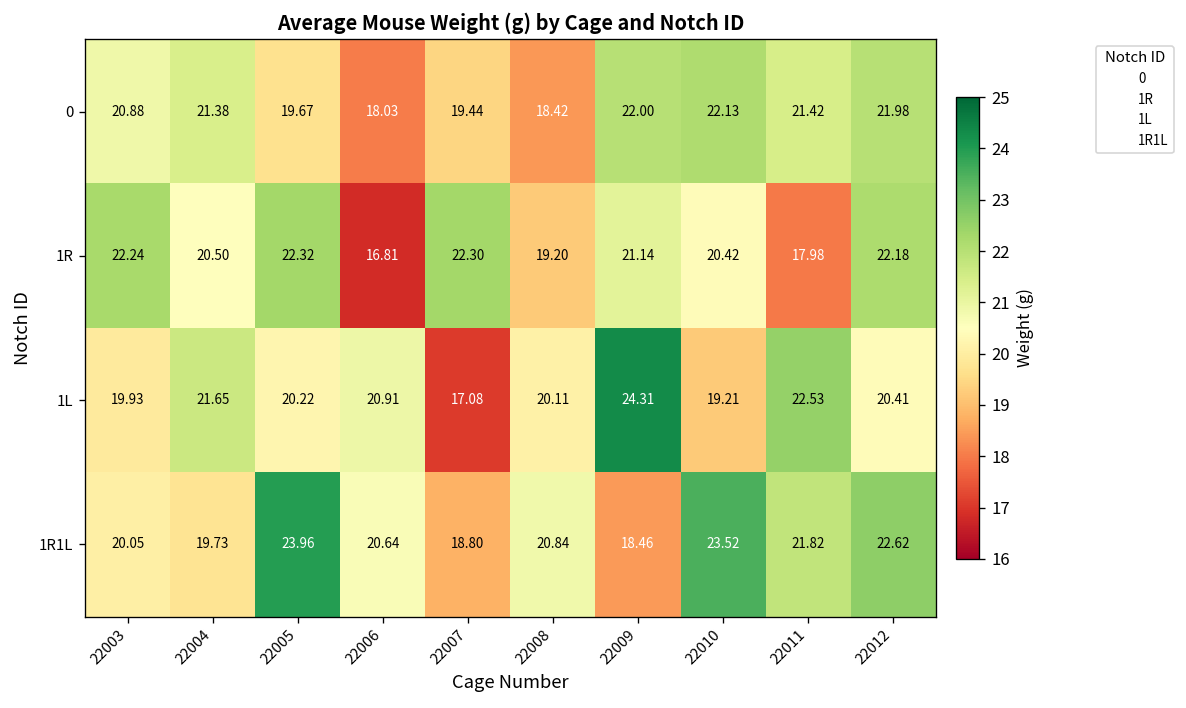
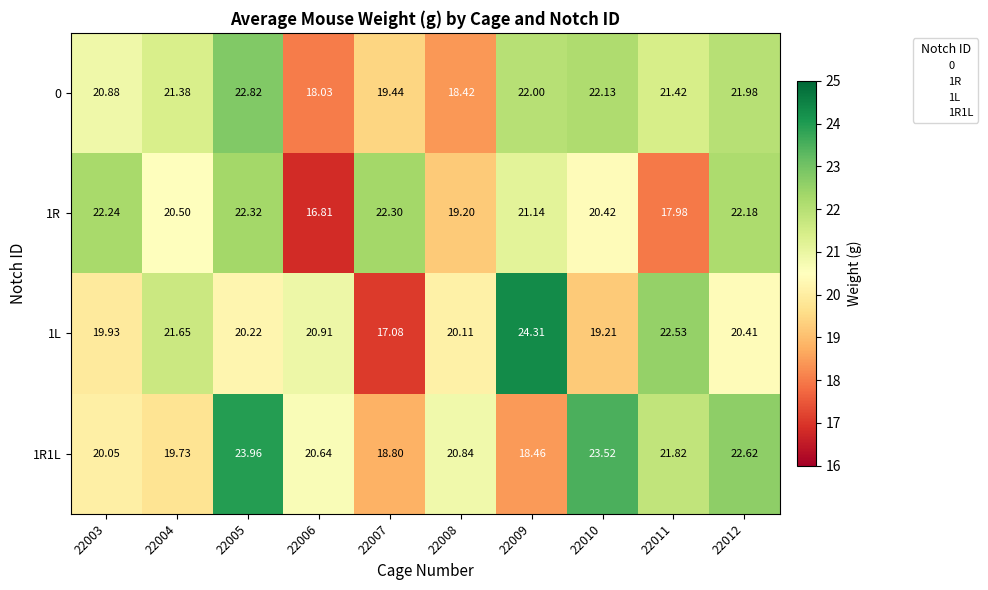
0, 22005: 19.67 -> 22.82
